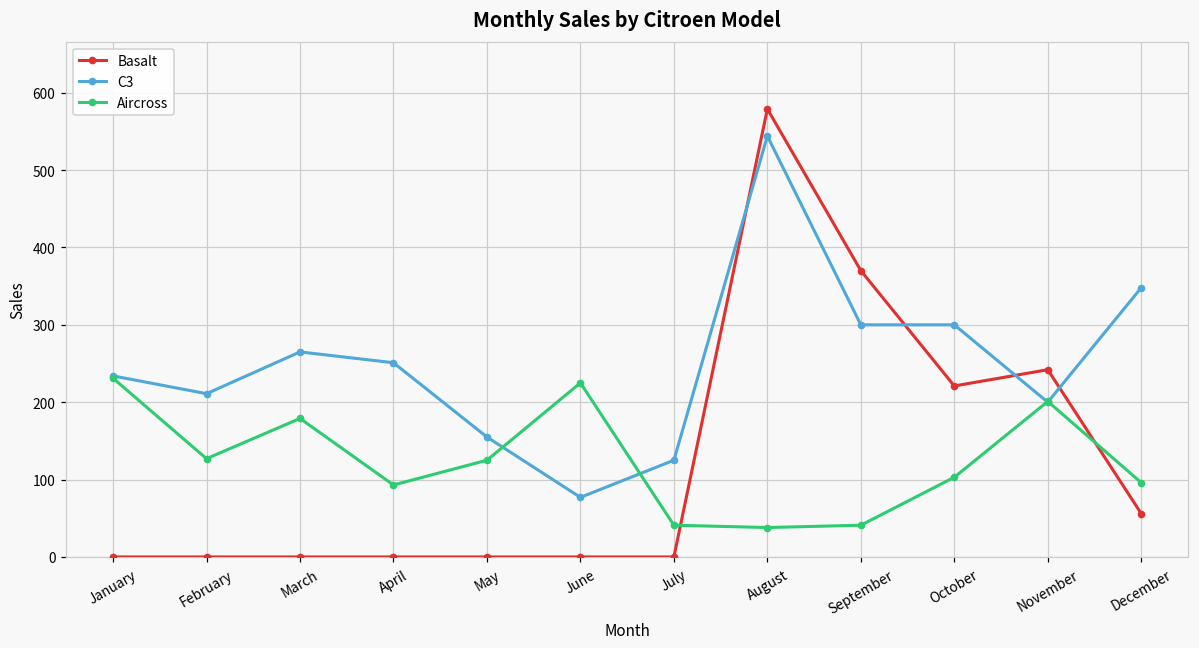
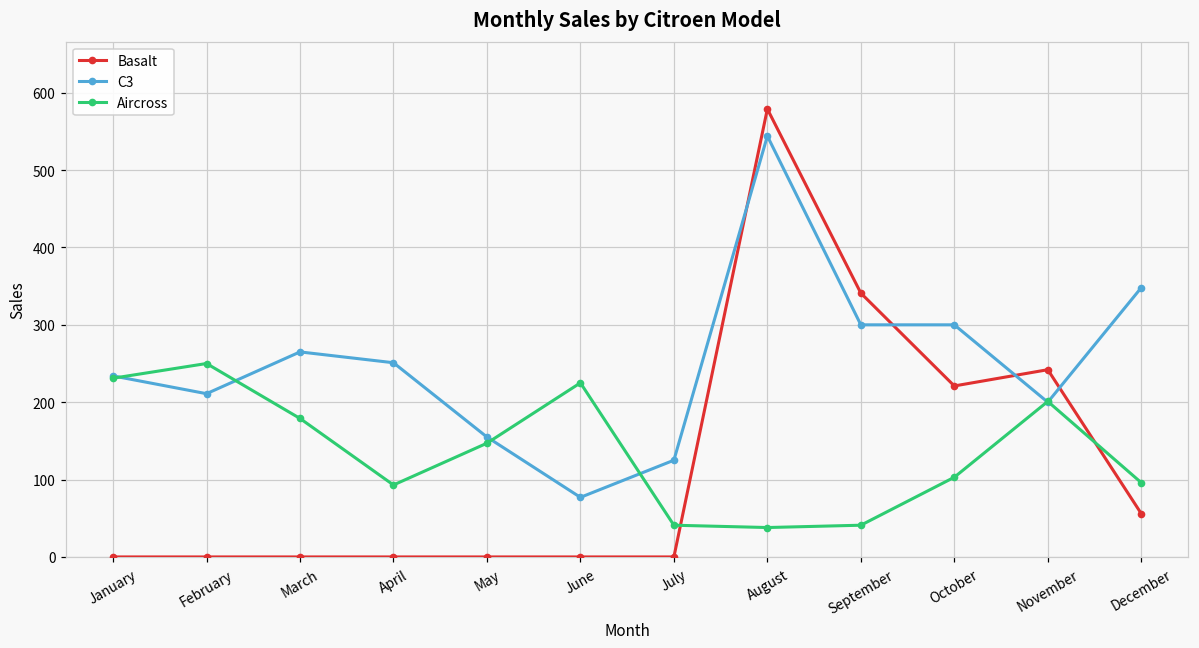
Aircross, February: 130 -> 250
Aircross, May: 130 -> 150
Basalt, September: 370 -> 340
